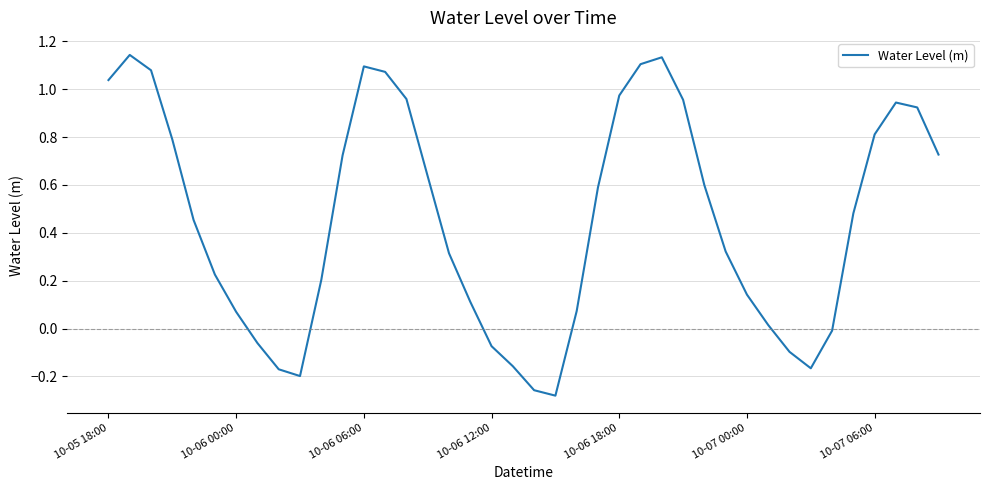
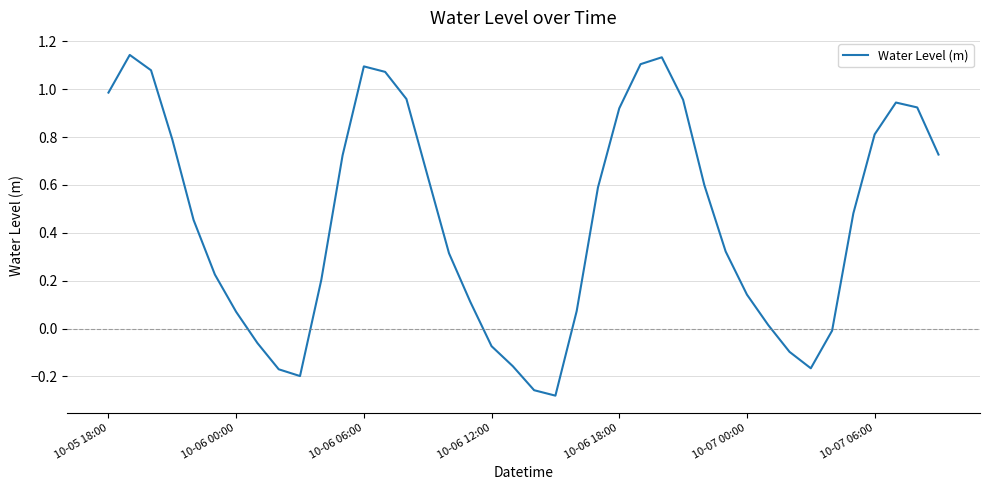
10-05 18:00: 1.04 -> 0.99
10-06 18:00: 0.97 -> 0.92
